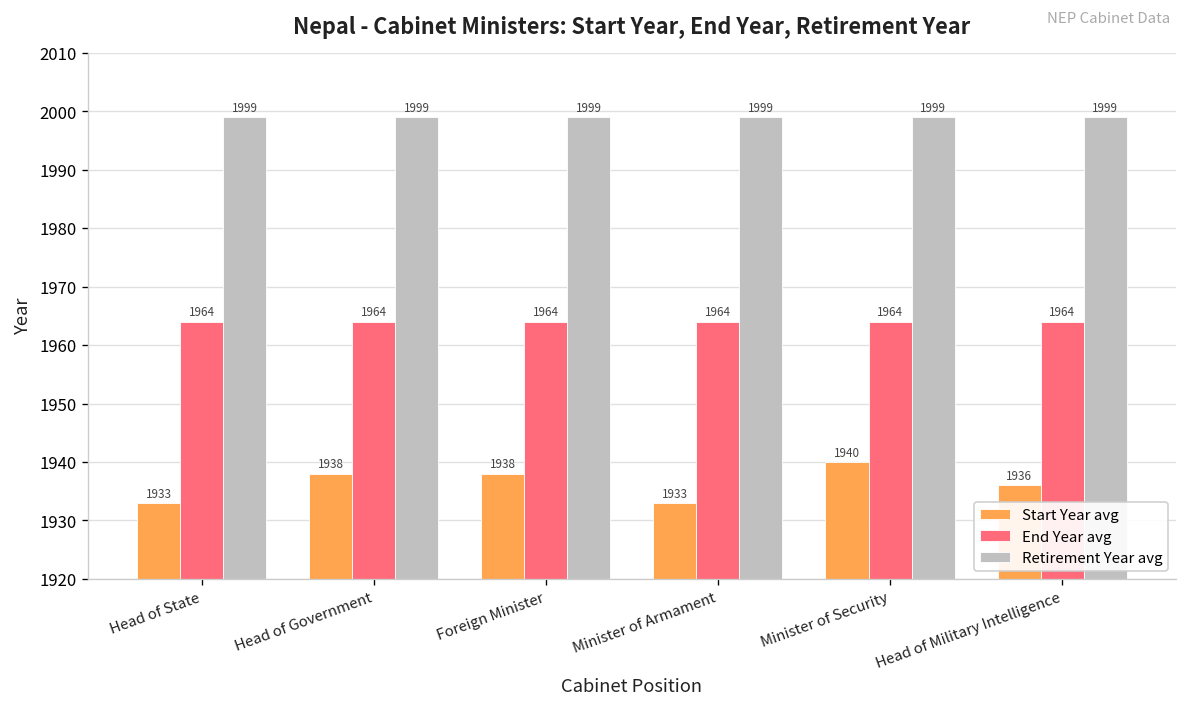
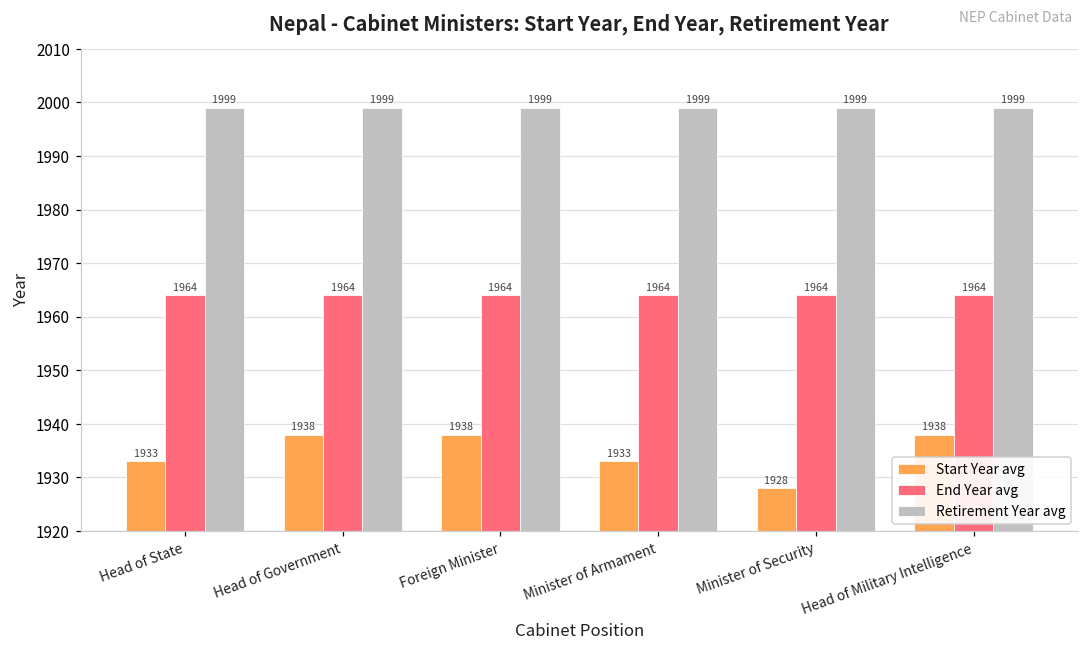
Start Year avg, Minister of Security: 1940 -> 1928
Start Year avg, Head of Military Intelligence: 1936 -> 1938
